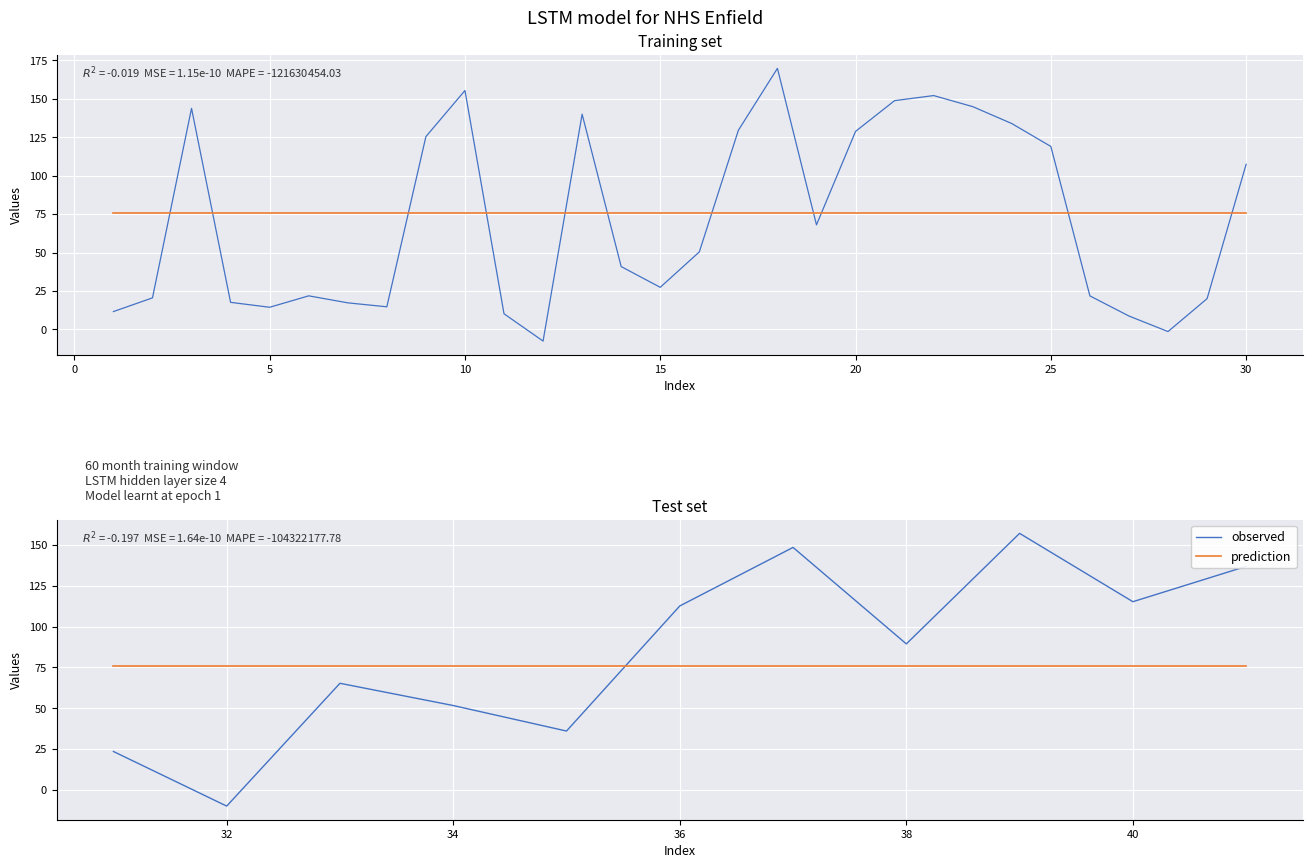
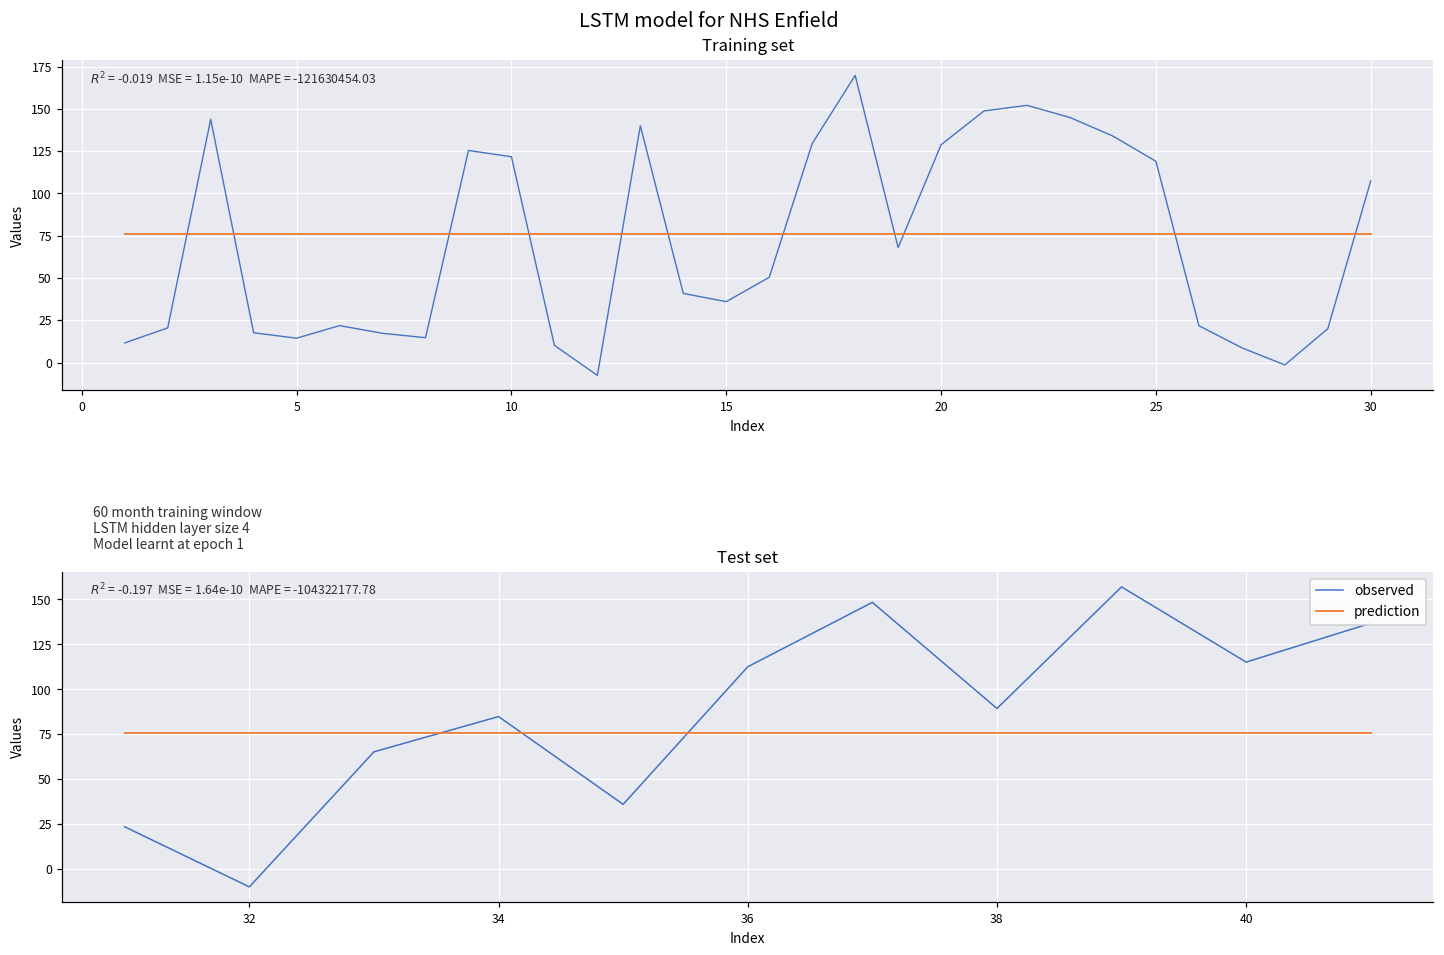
Training set, observed, 10: 155 -> 122
Training set, observed, 15: 27 -> 36
Test set, observed, 34: 52 -> 85
